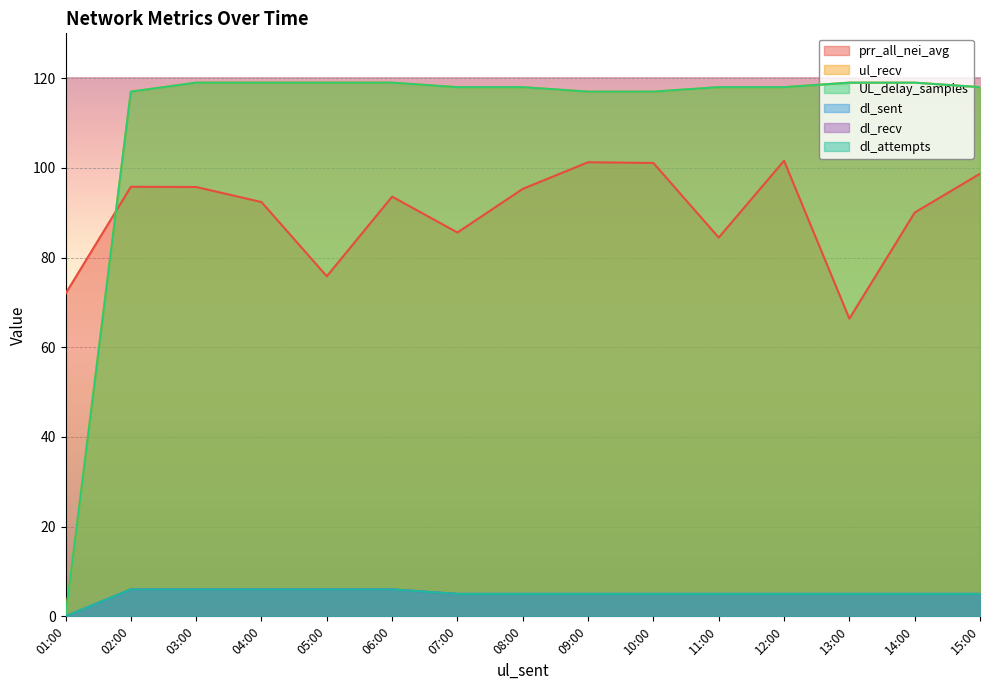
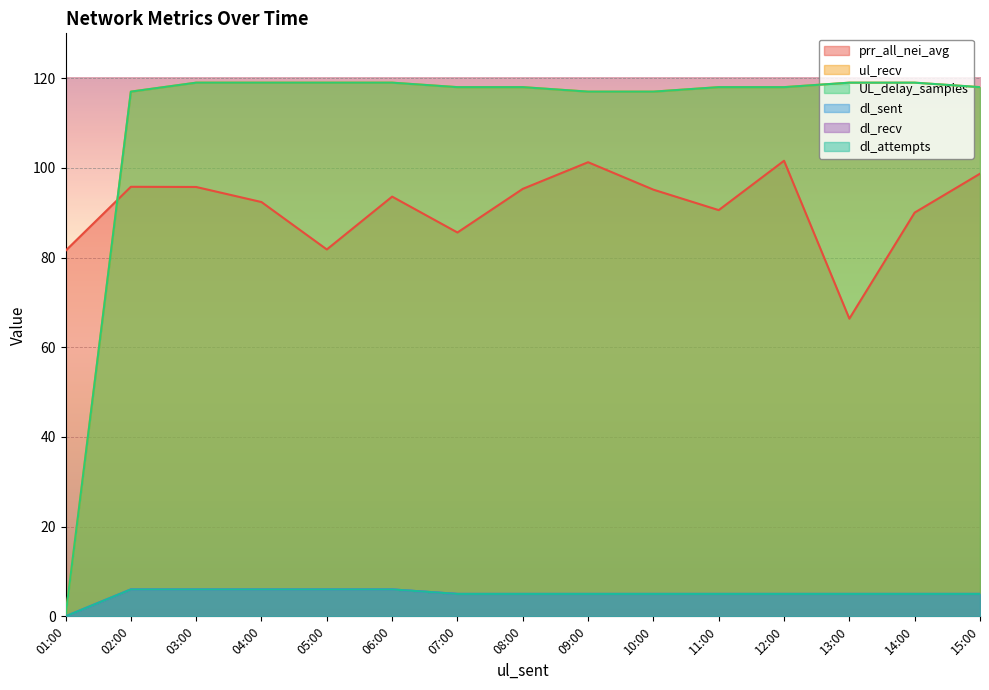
prr_all_nei_avg, 01:00: 72 -> 82
prr_all_nei_avg, 05:00: 76 -> 82
prr_all_nei_avg, 10:00: 101 -> 95
prr_all_nei_avg, 11:00: 84 -> 91
